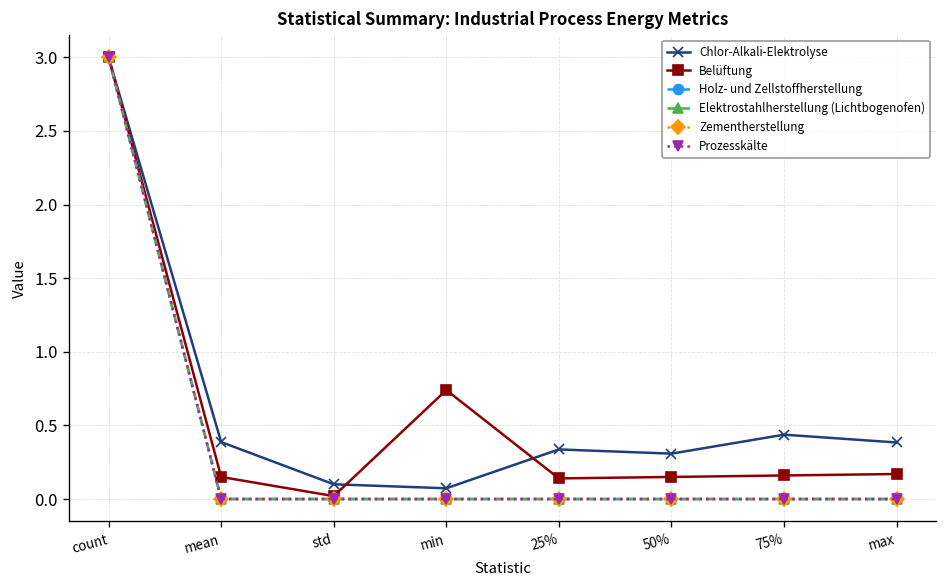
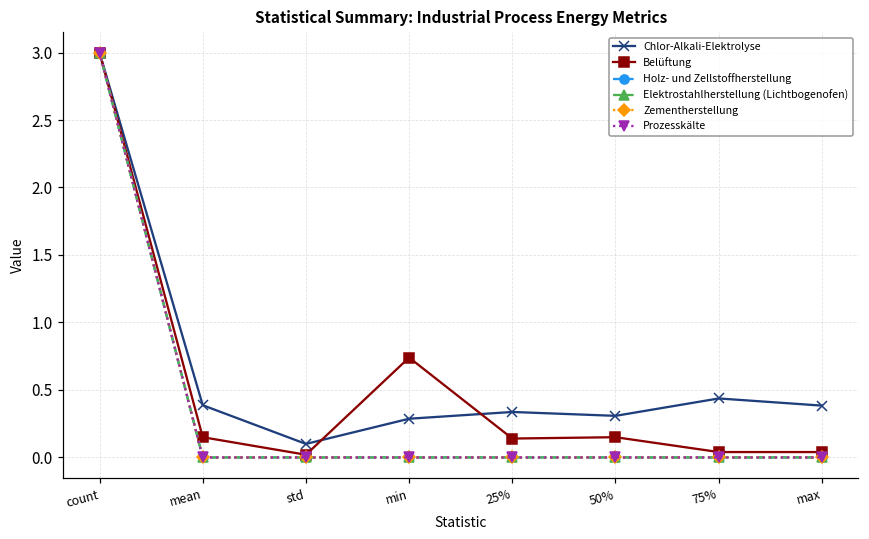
Chlor-Alkali-Elektrolyse, min: 0.07 -> 0.29
Belüftung, 75%: 0.16 -> 0.04
Belüftung, max: 0.17 -> 0.04
